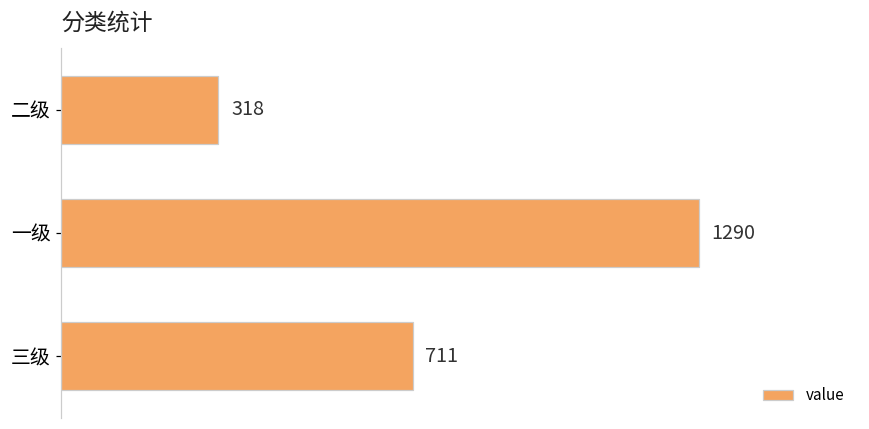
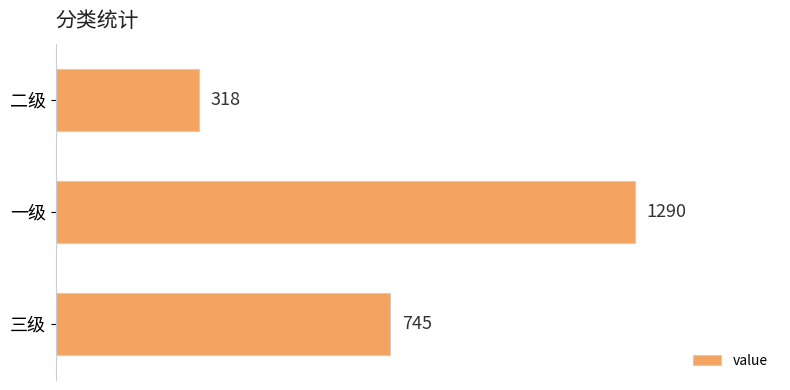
三级: 711 -> 745
